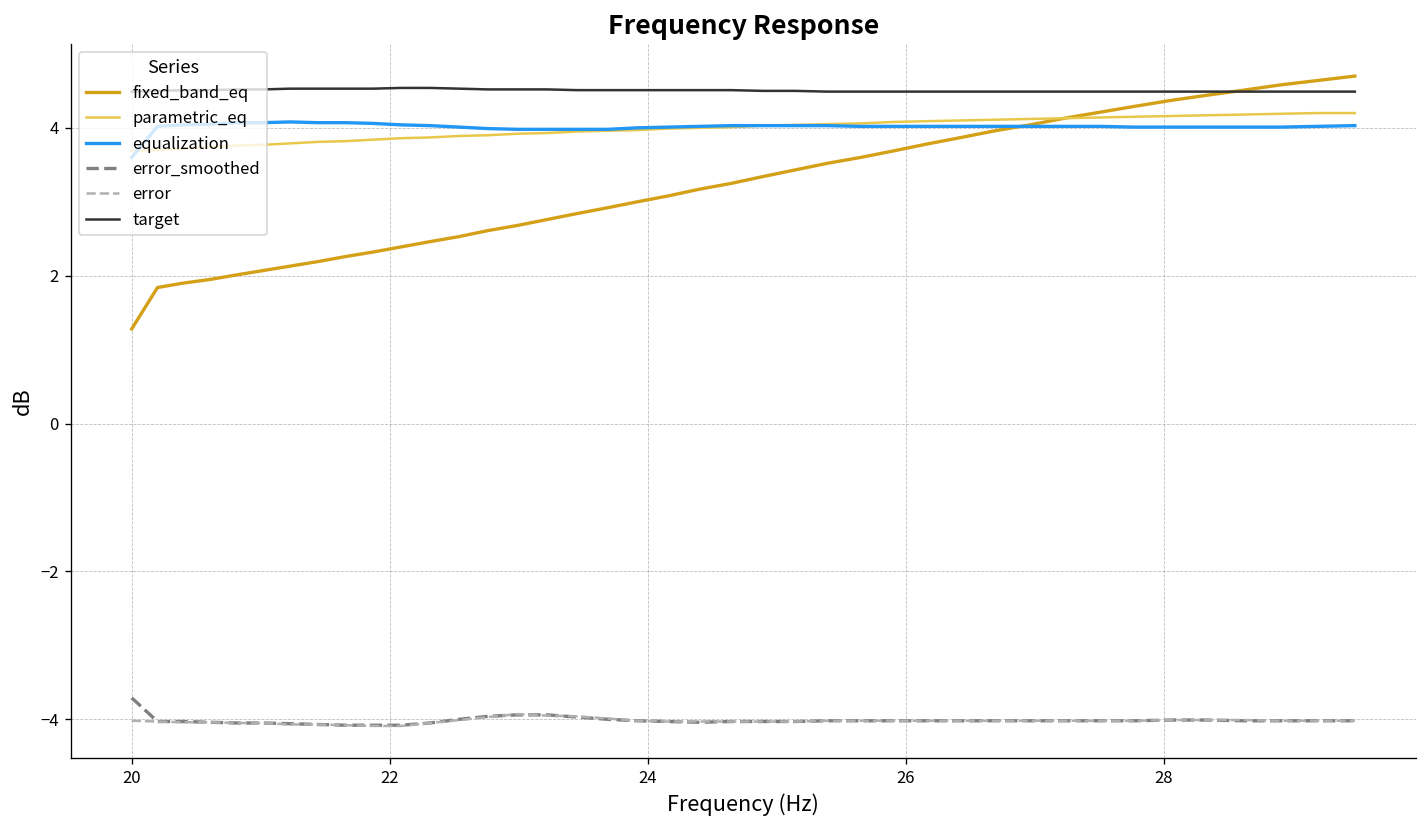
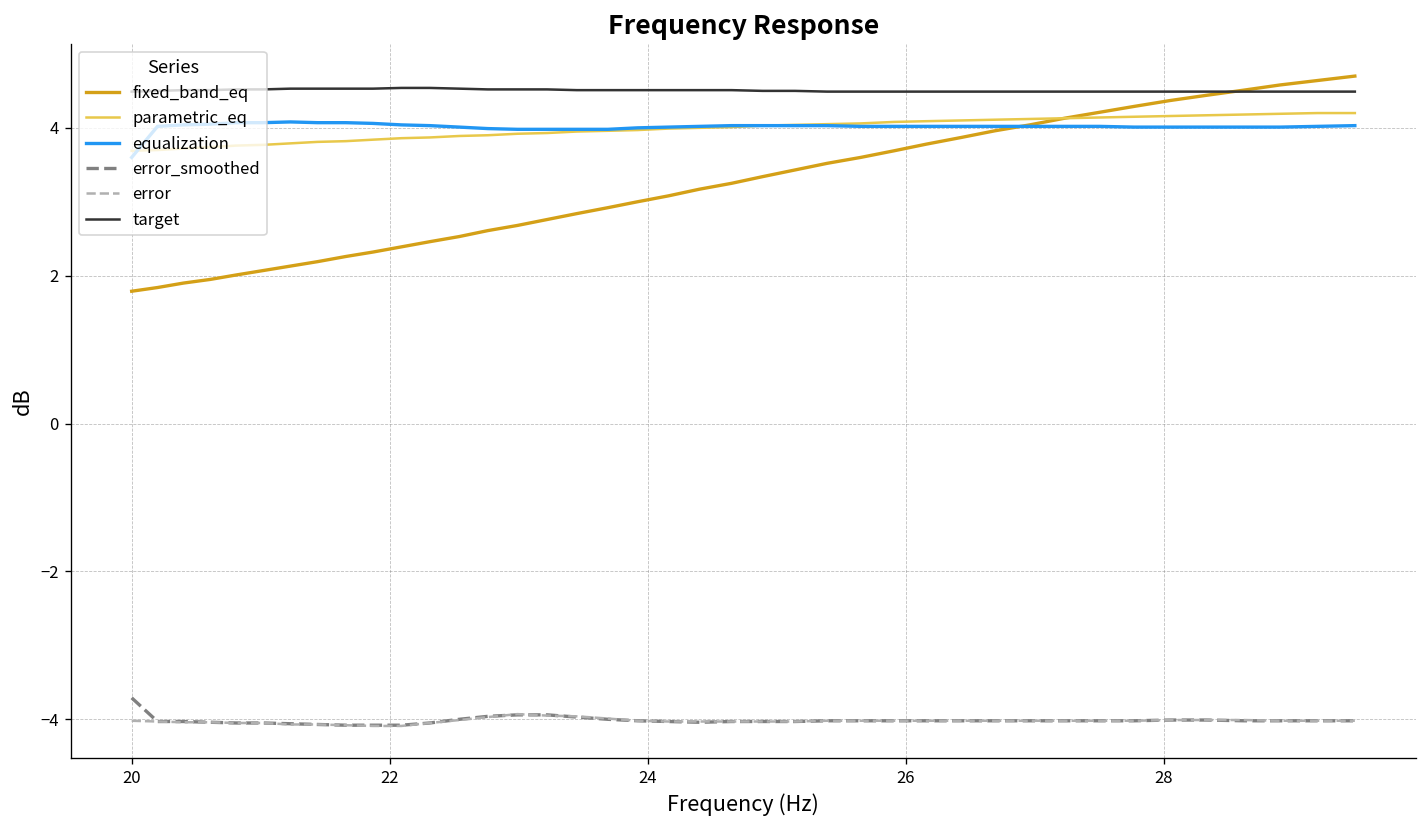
fixed_band_eq, 20: 1.3 -> 1.8
